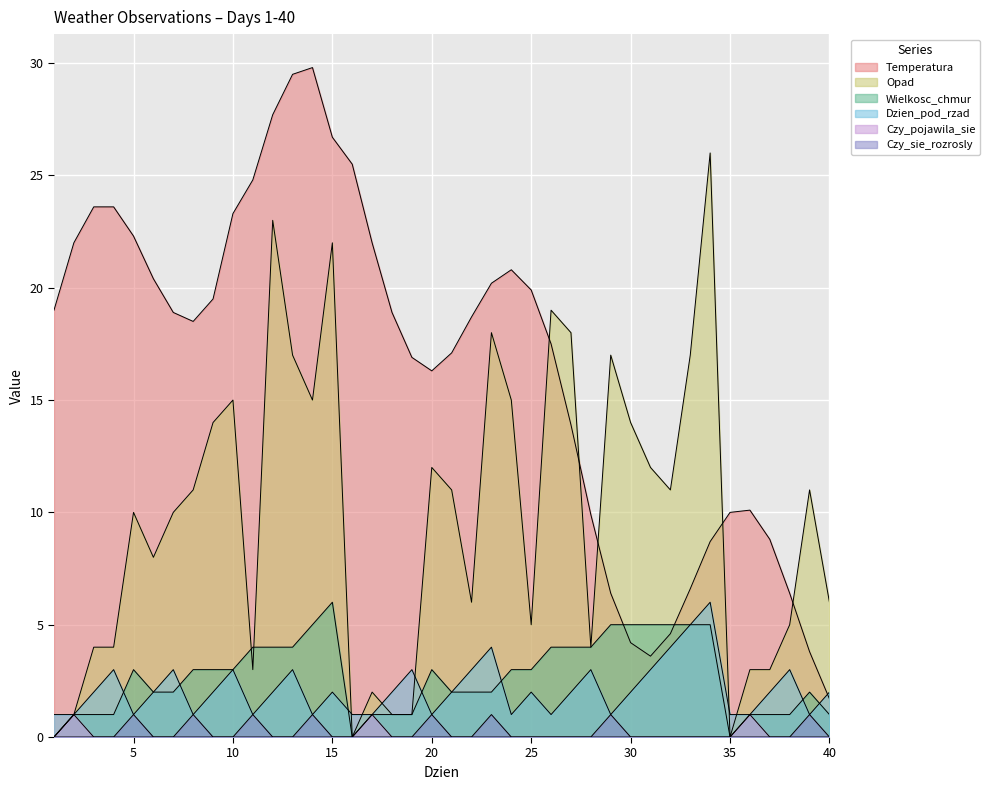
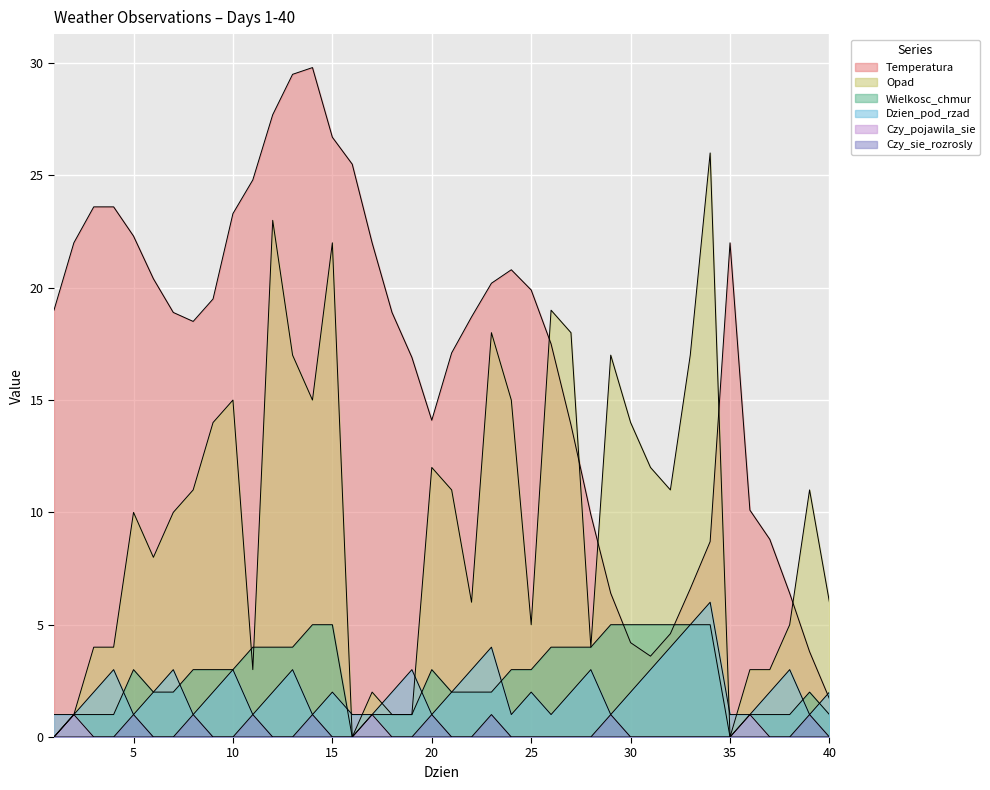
Wielkosc_chmur, 15: 6 -> 5
Temperatura, 20: 16.3 -> 14.1
Temperatura, 35: 10 -> 22
